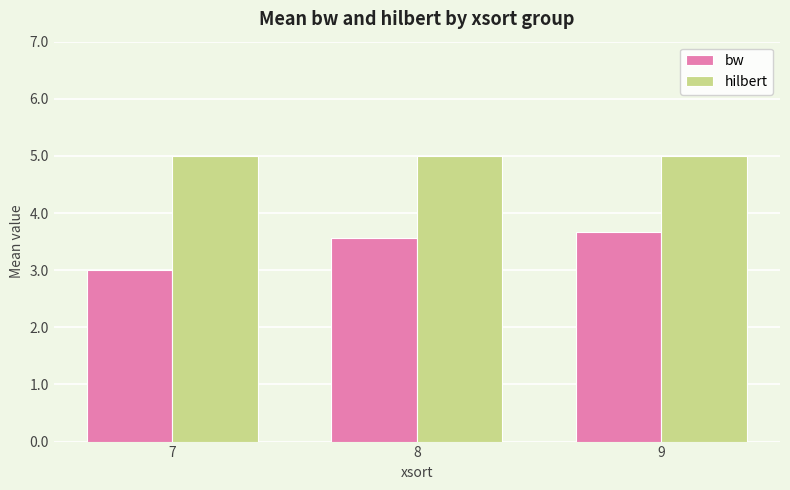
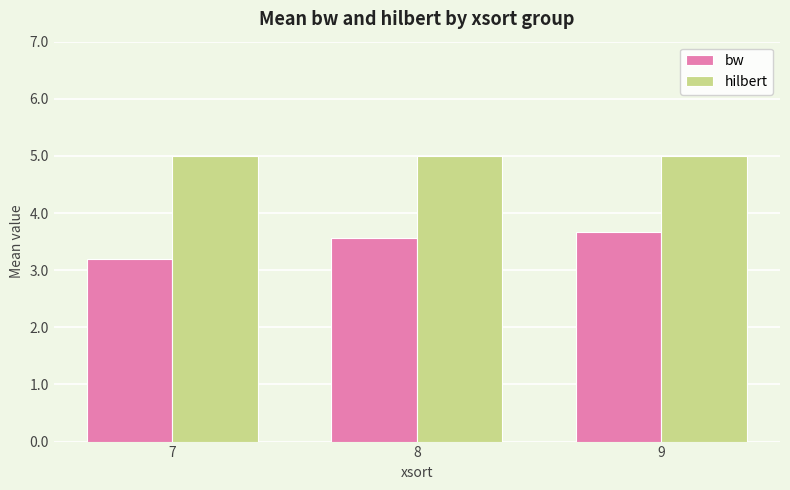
bw, 7: 3.0 -> 3.2
